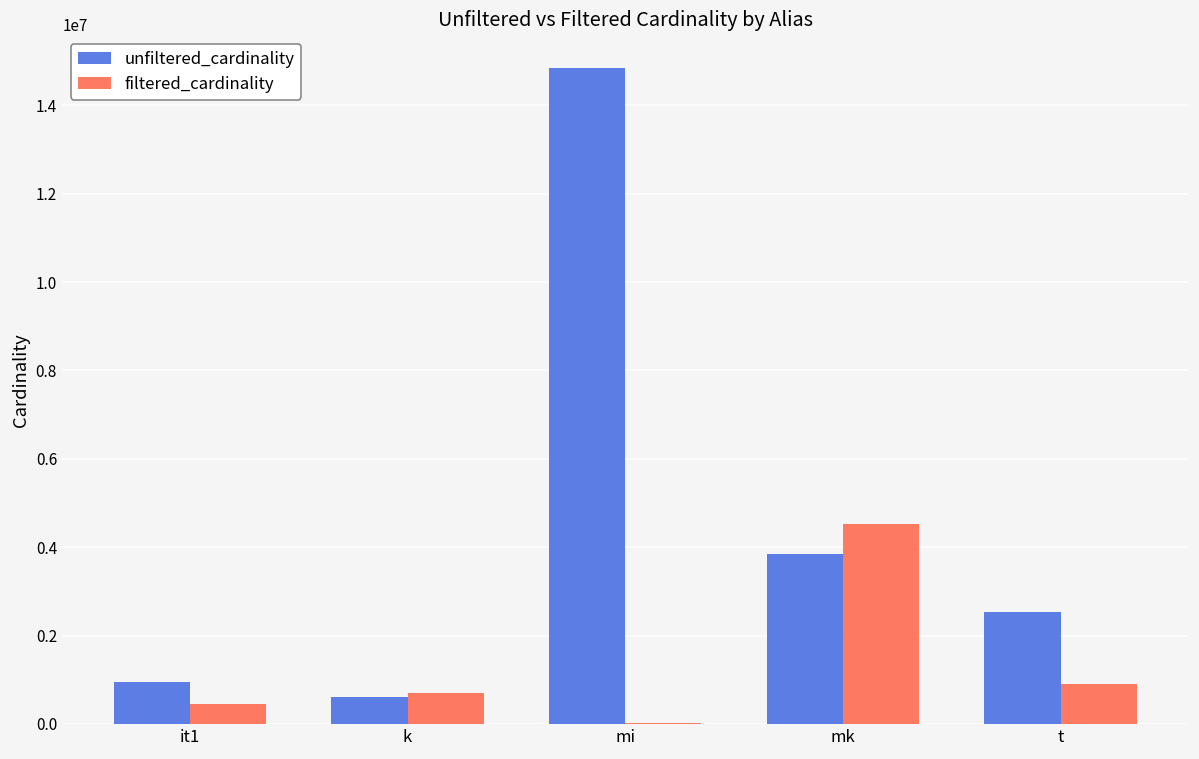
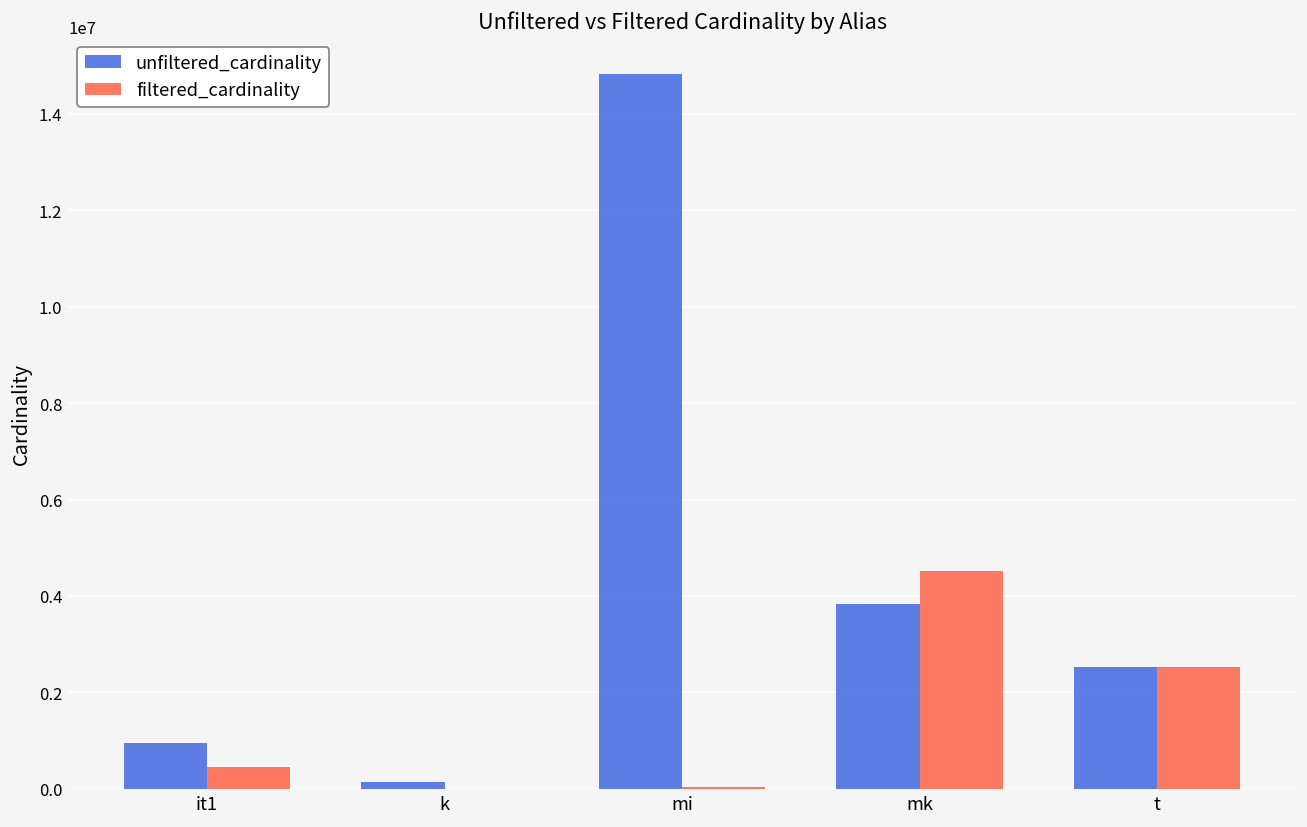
unfiltered_cardinality, k: 600000 -> 100000
filtered_cardinality, k: 700000 -> 0
filtered_cardinality, t: 900000 -> 2500000
